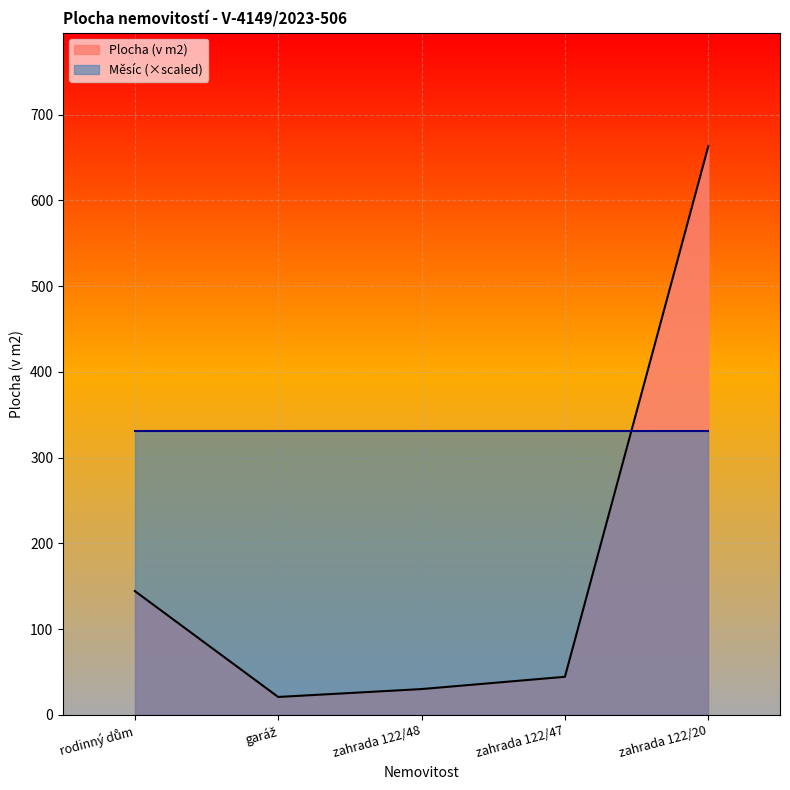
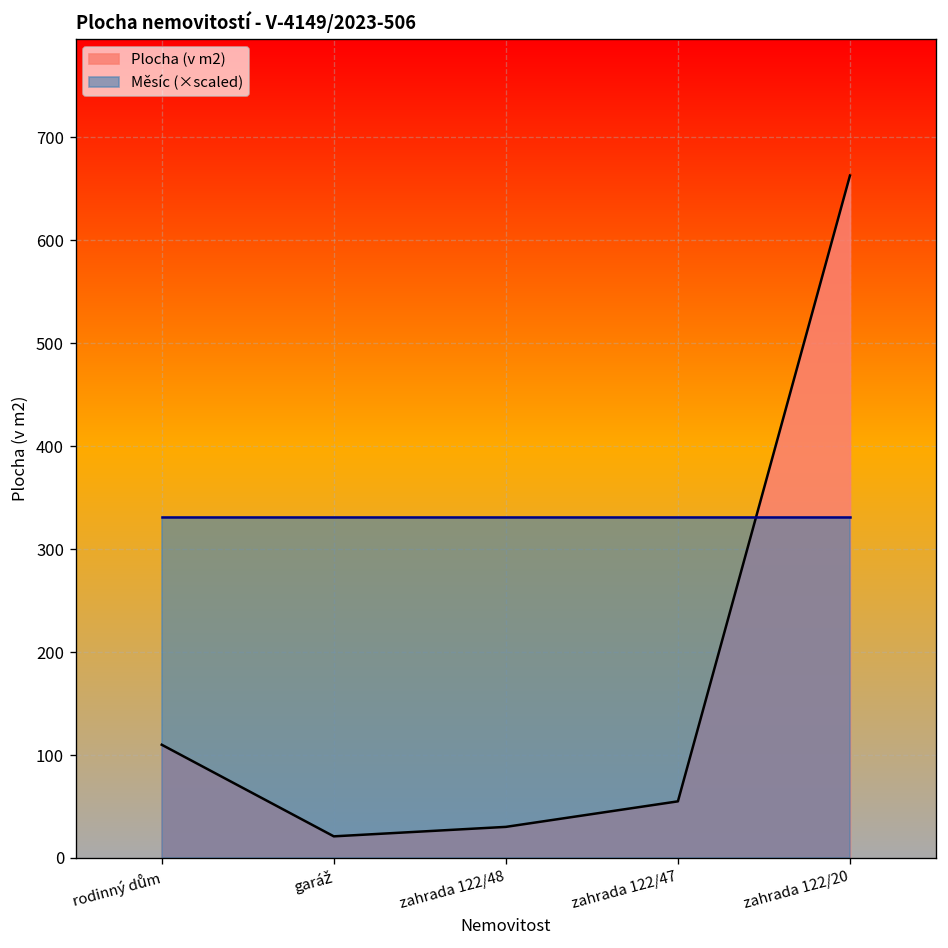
Plocha (v m2), rodinný dům: 140 -> 110
Plocha (v m2), zahrada 122/47: 40 -> 60
